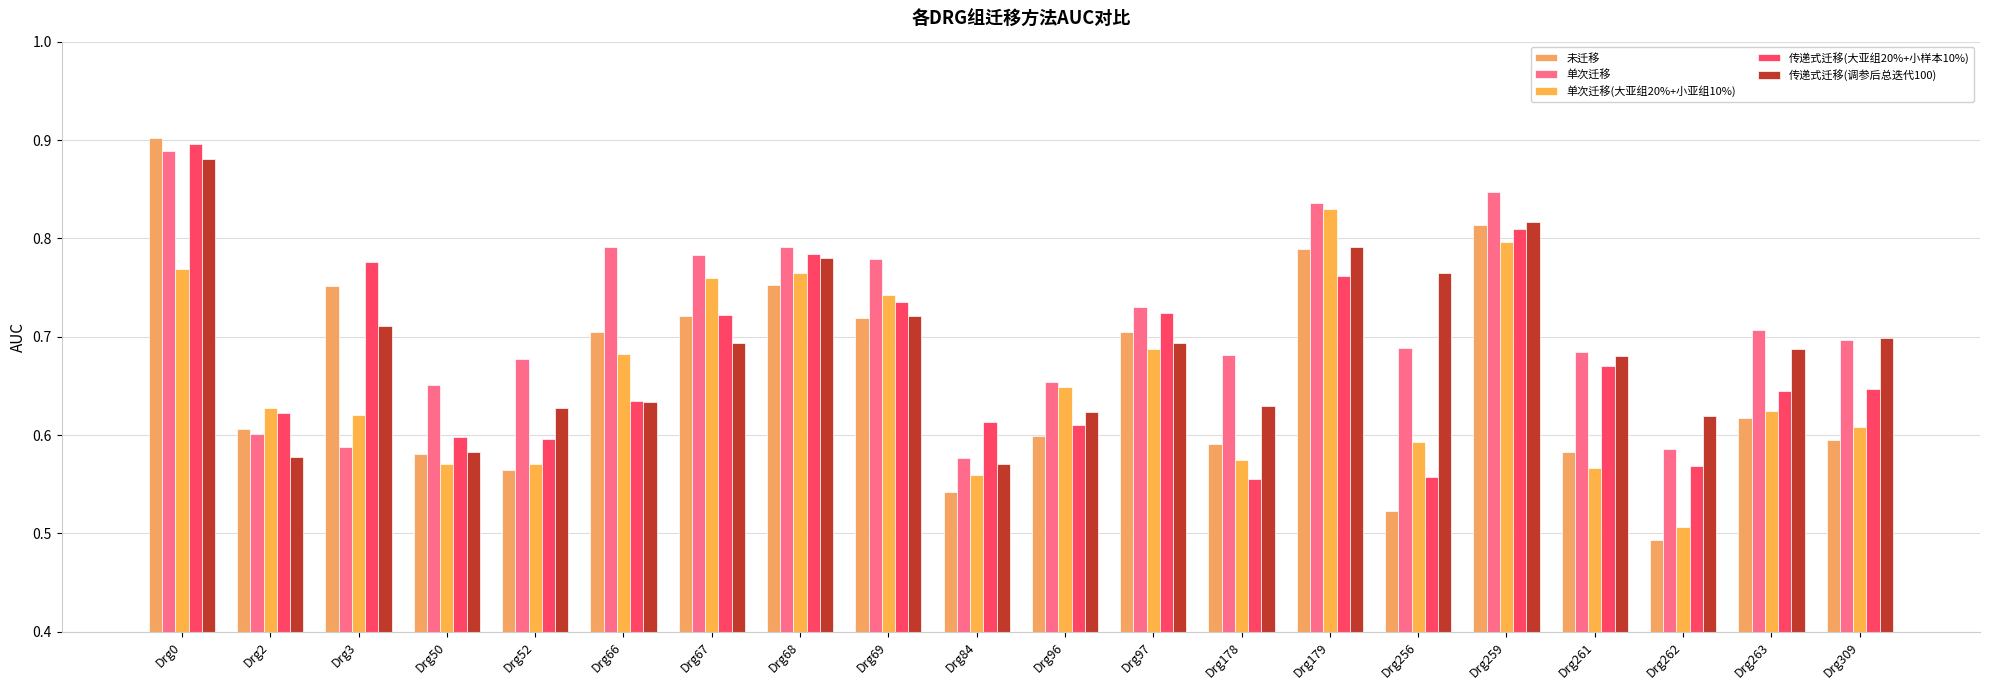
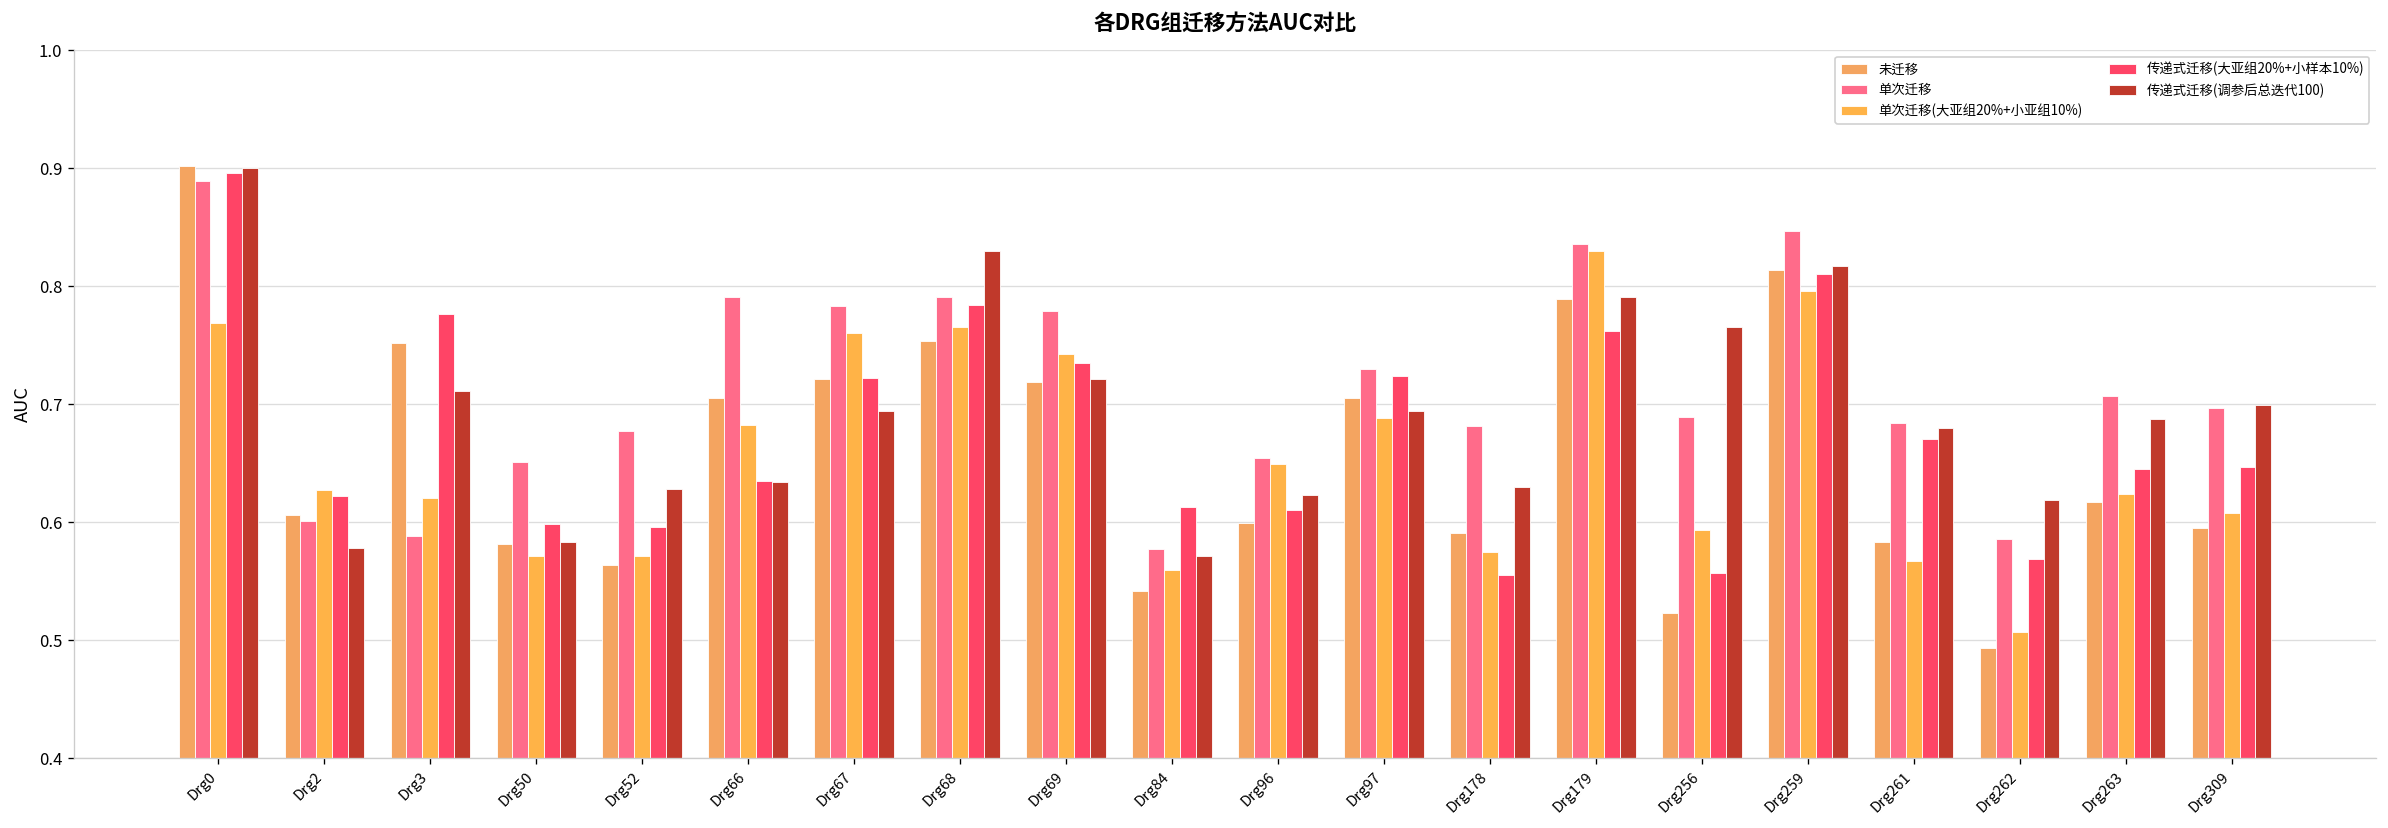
传递式迁移(调参后总迭代100), Drg0: 0.88 -> 0.90
传递式迁移(调参后总迭代100), Drg68: 0.78 -> 0.83
